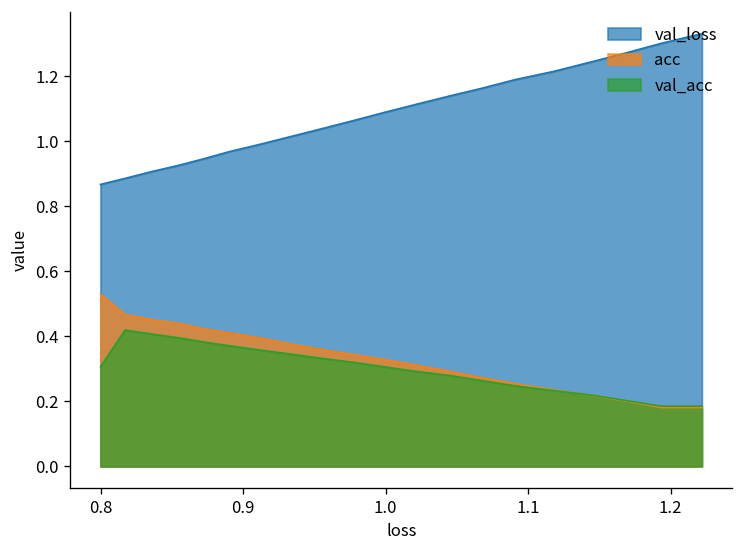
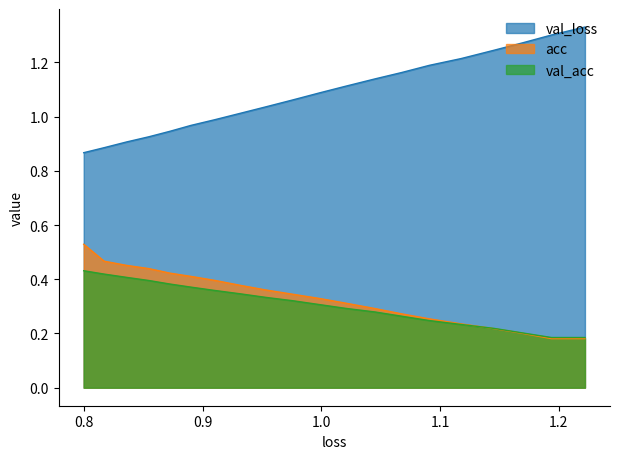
val_acc, 0.8: 0.31 -> 0.43
